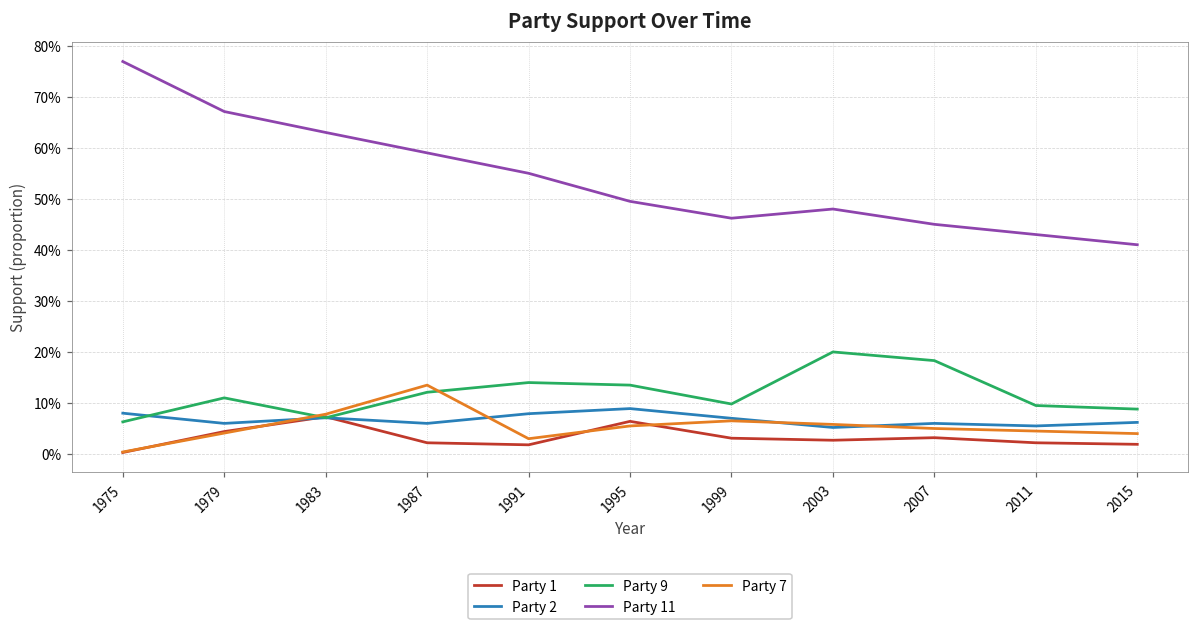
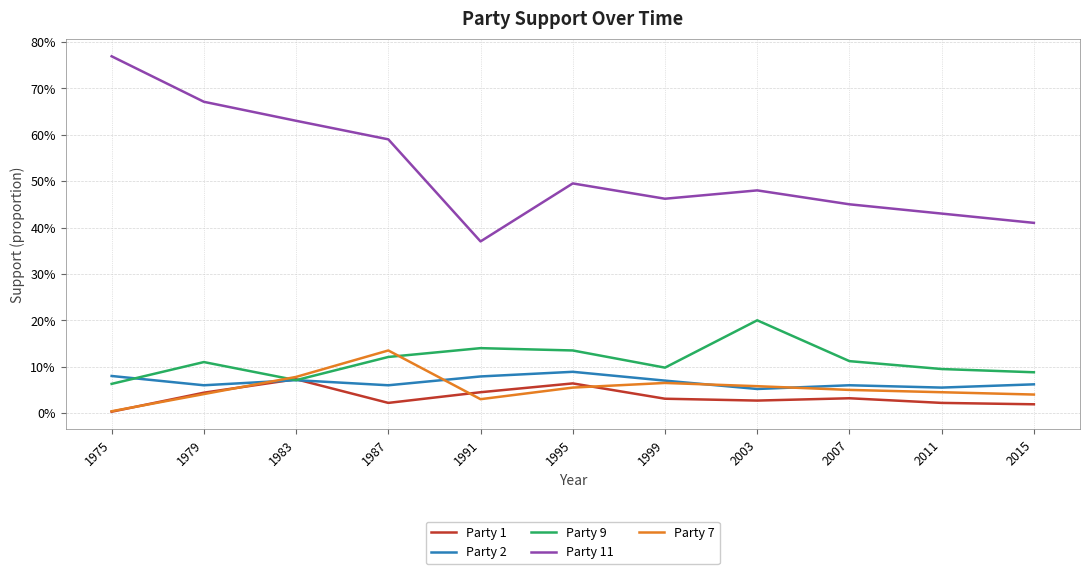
Party 1, 1991: 2% -> 5%
Party 11, 1991: 55% -> 37%
Party 9, 2007: 18% -> 11%
